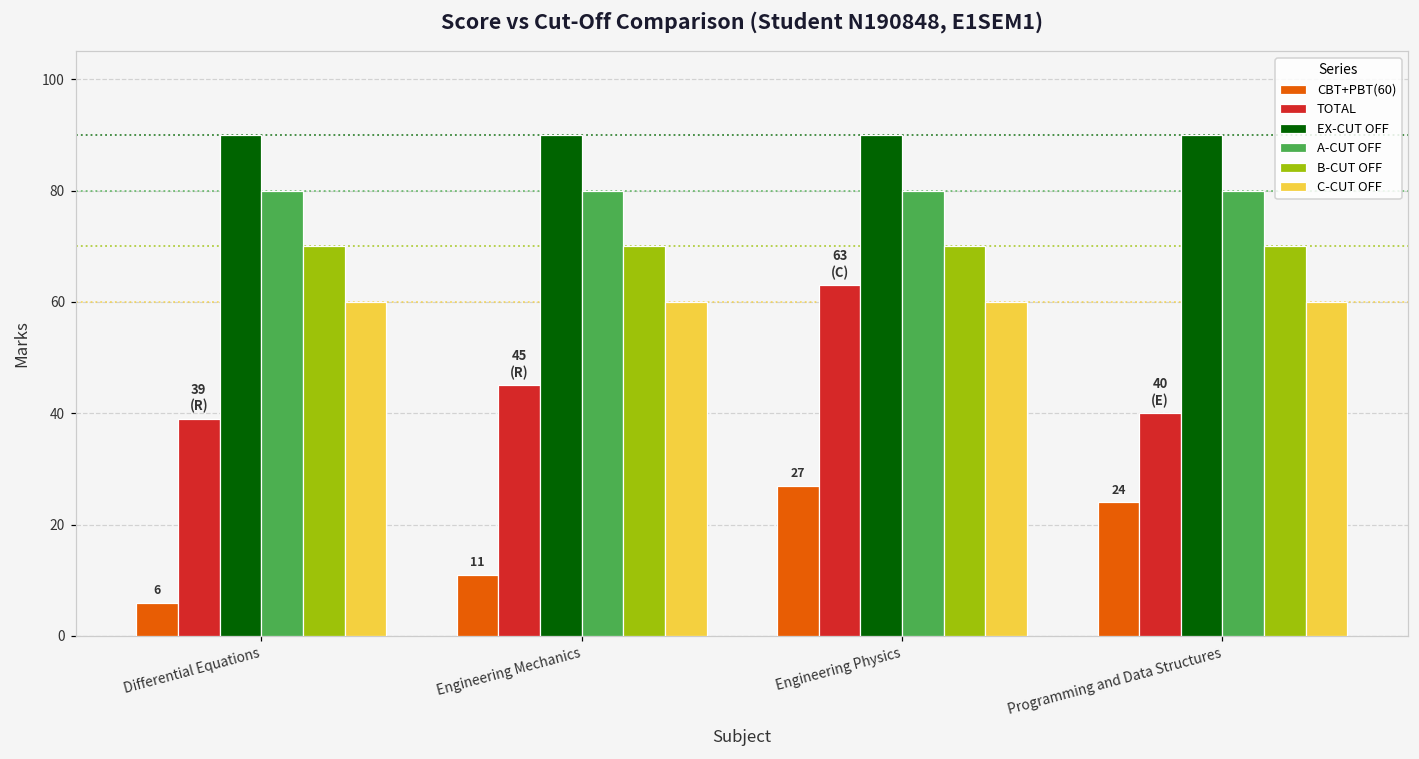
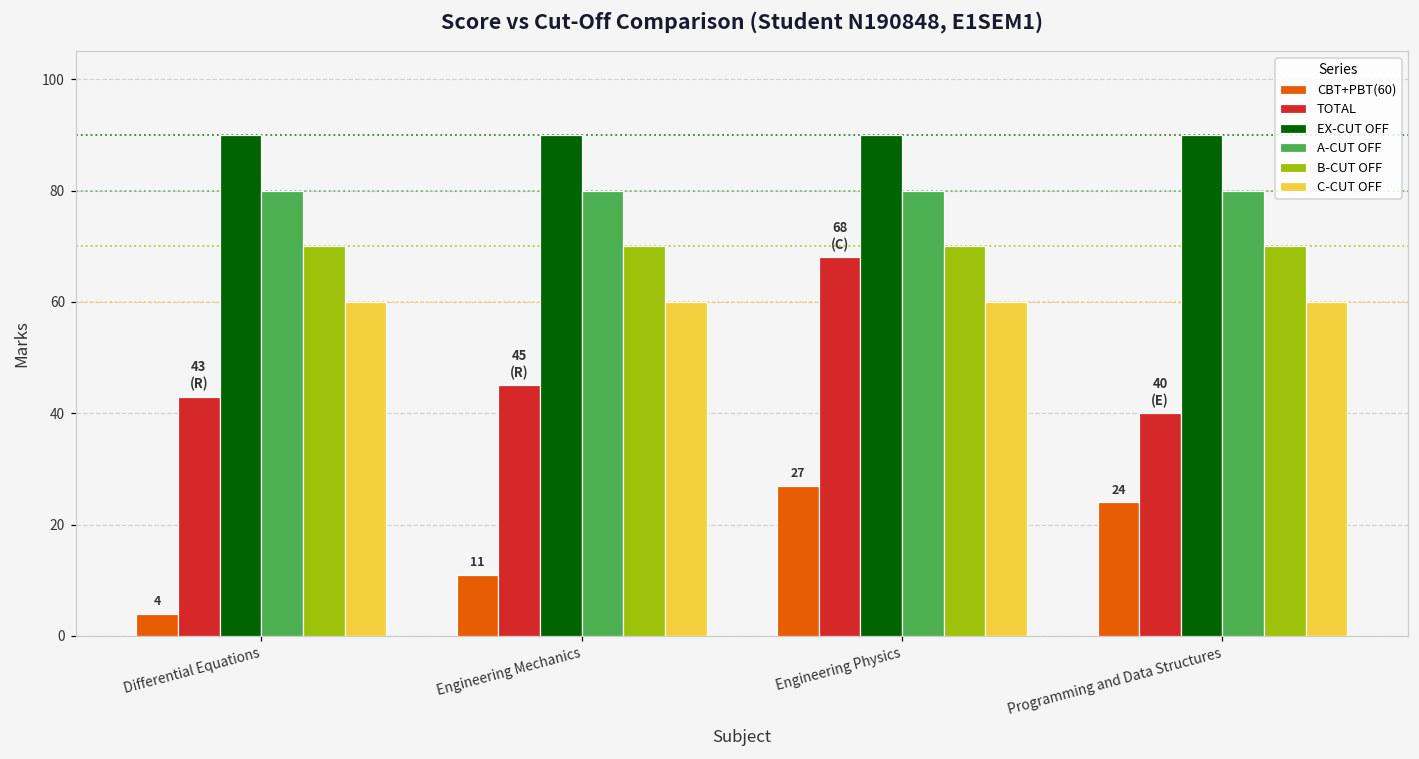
CBT+PBT(60), Differential Equations: 6 -> 4
TOTAL, Differential Equations: 39 -> 43
TOTAL, Engineering Physics: 63 -> 68
